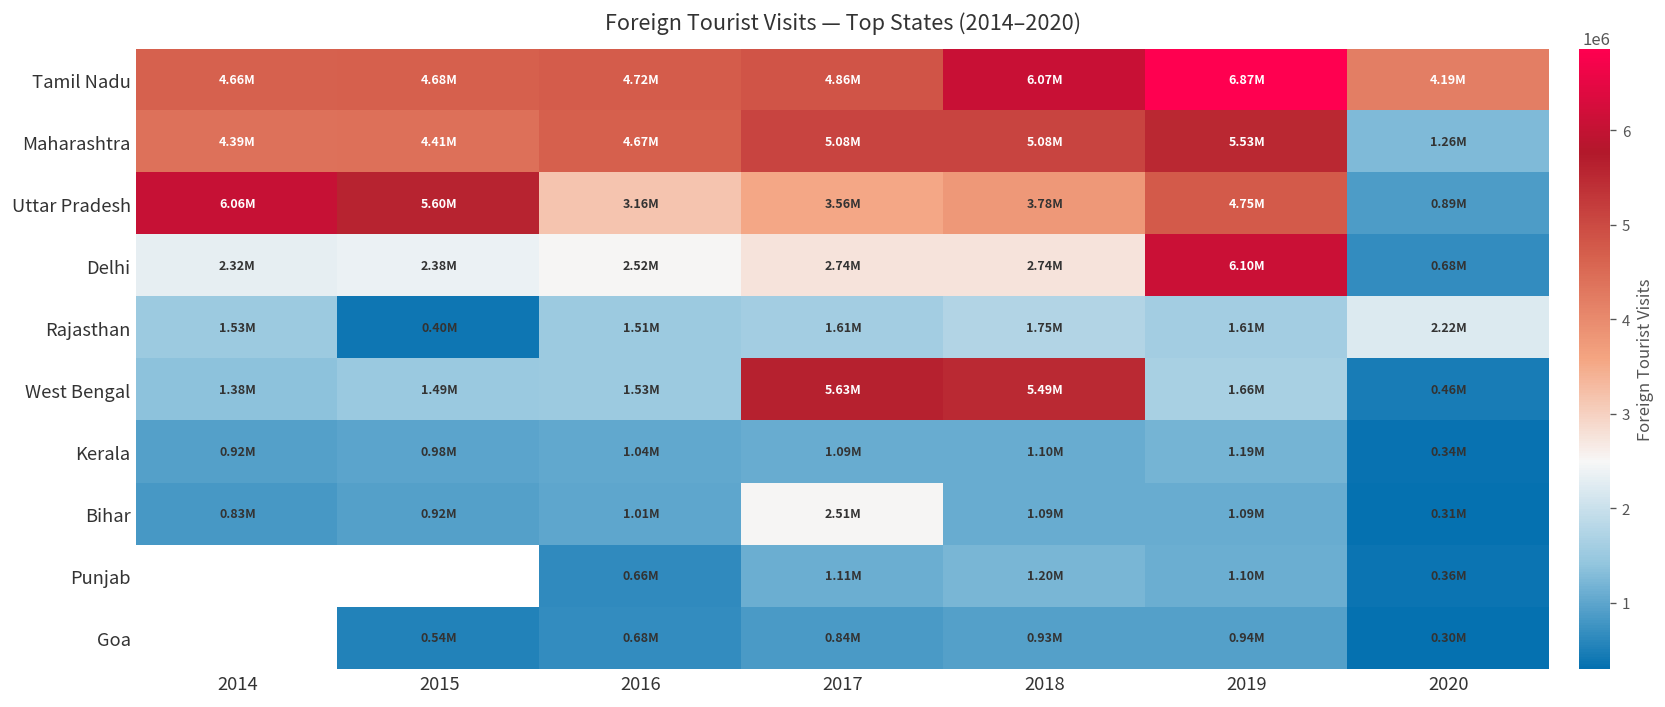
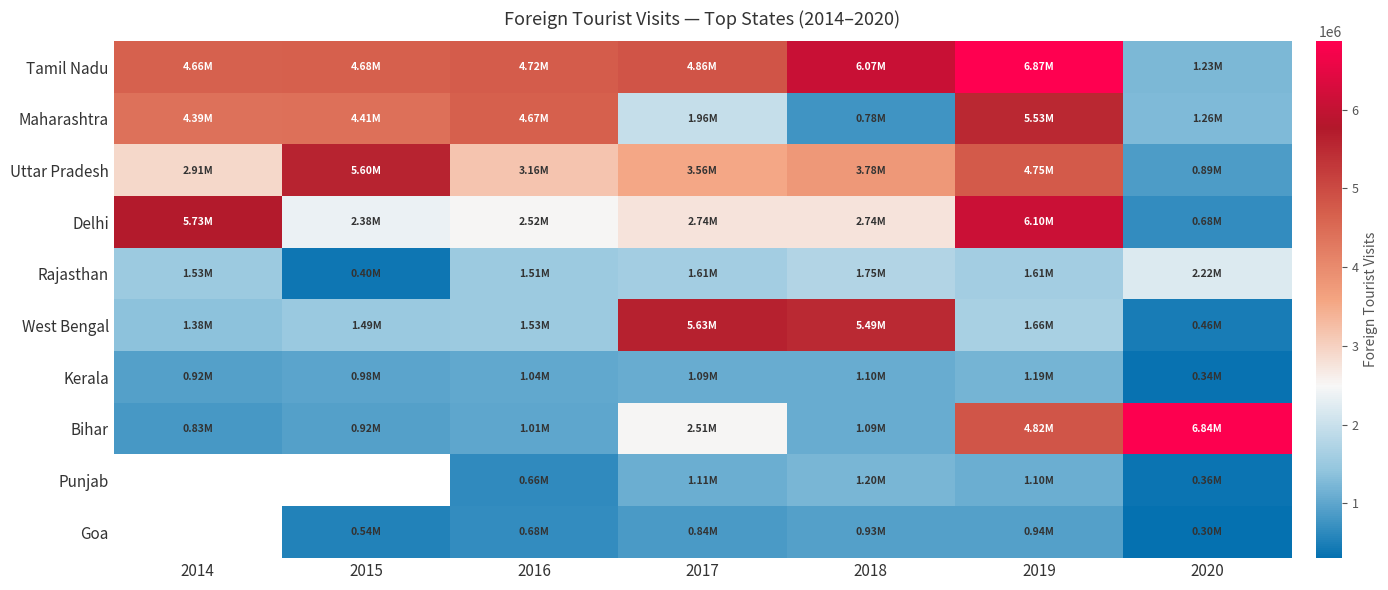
Tamil Nadu, 2020: 4.19M -> 1.23M
Maharashtra, 2017: 5.08M -> 1.96M
Maharashtra, 2018: 5.08M -> 0.78M
Uttar Pradesh, 2014: 6.06M -> 2.91M
Delhi, 2014: 2.32M -> 5.73M
Bihar, 2019: 1.09M -> 4.82M
Bihar, 2020: 0.31M -> 6.84M
